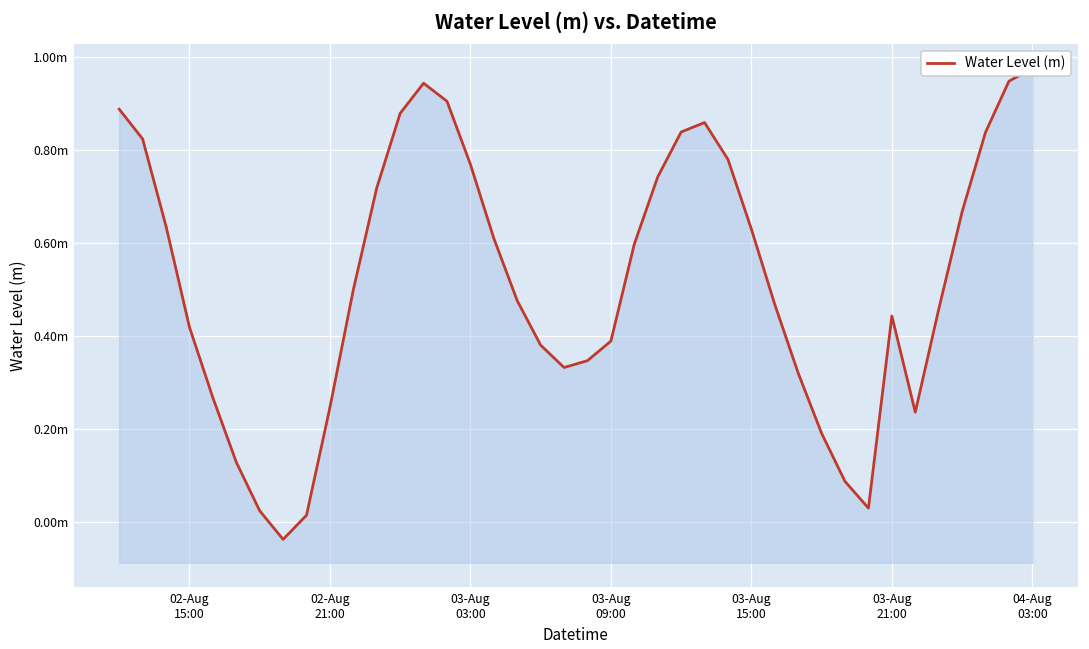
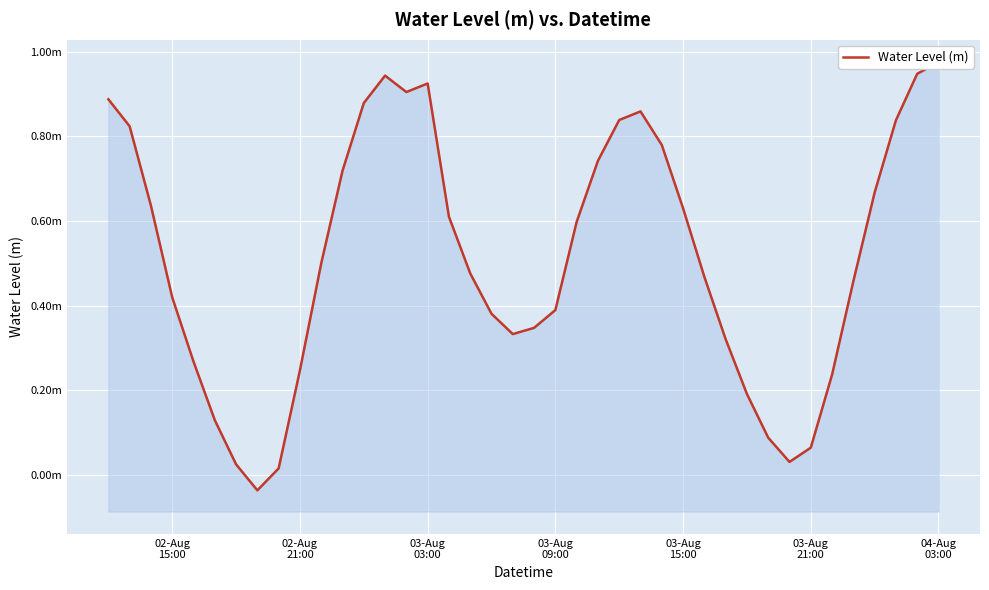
03-Aug 03:00: 0.77m -> 0.92m
03-Aug 21:00: 0.44m -> 0.06m
